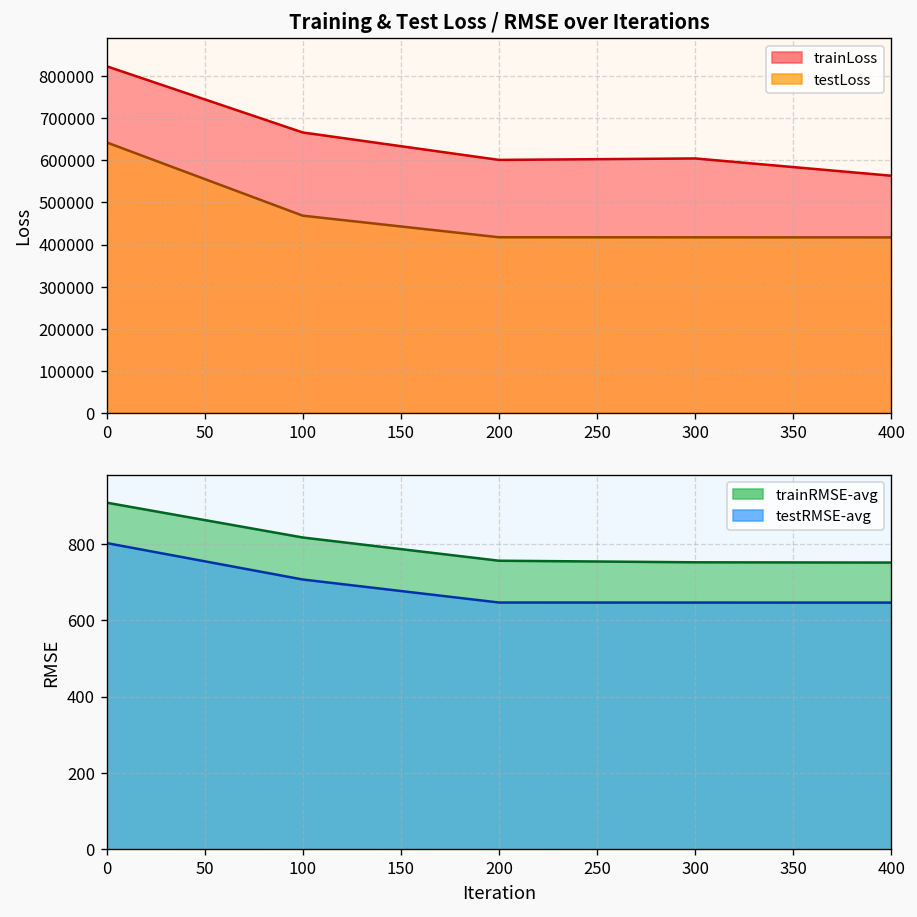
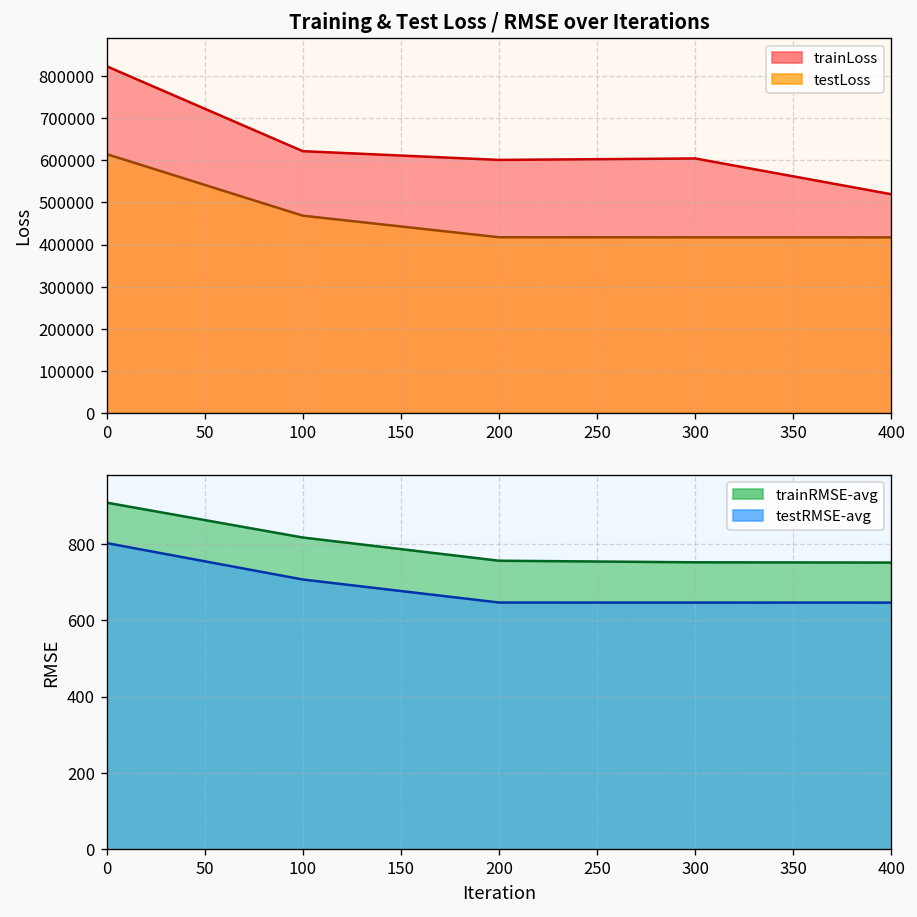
Training & Test Loss / RMSE over Iterations, testLoss, 0: 640000 -> 610000
Training & Test Loss / RMSE over Iterations, trainLoss, 100: 670000 -> 620000
Training & Test Loss / RMSE over Iterations, trainLoss, 400: 560000 -> 520000
